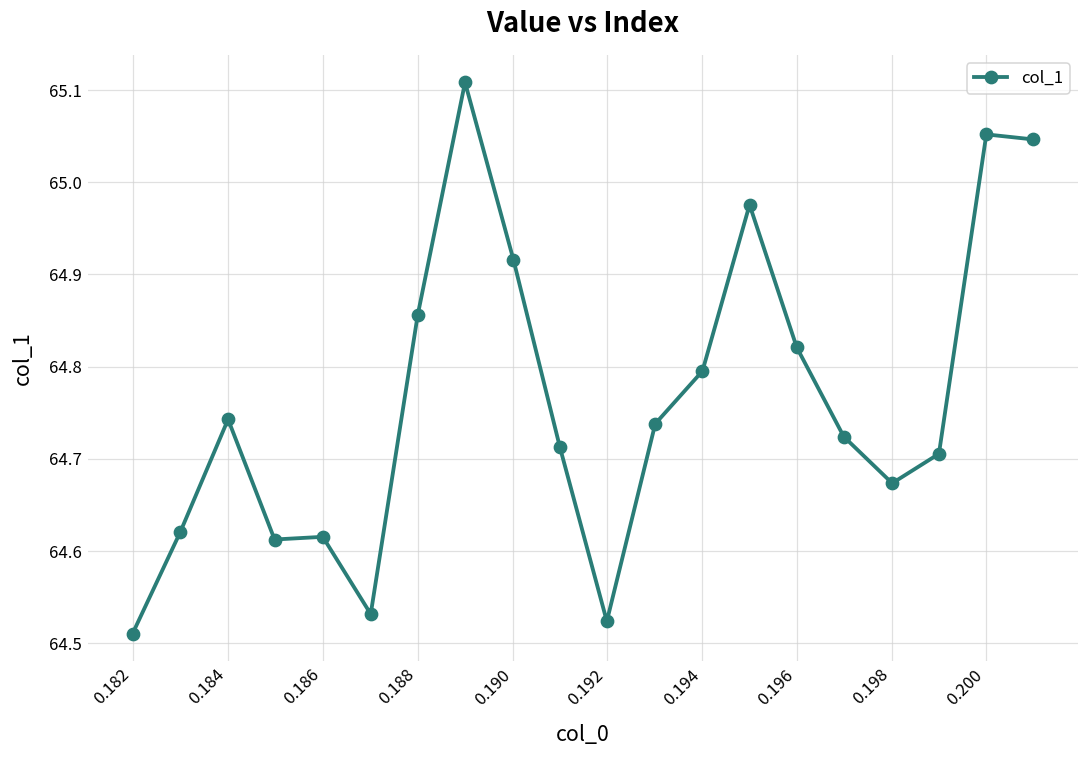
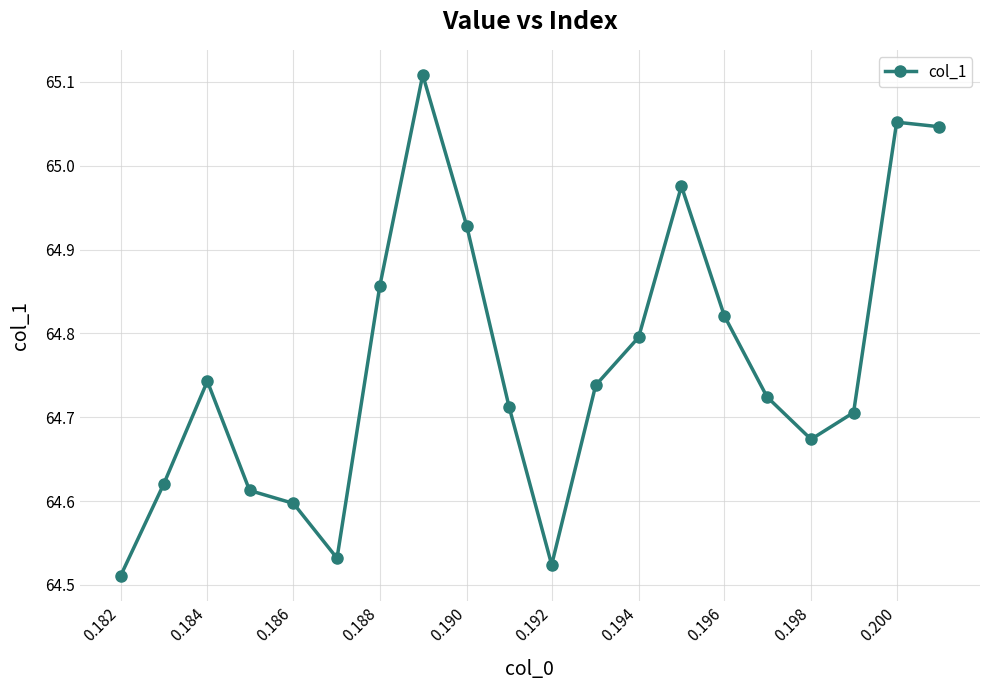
0.186: 64.62 -> 64.60
0.190: 64.92 -> 64.93
